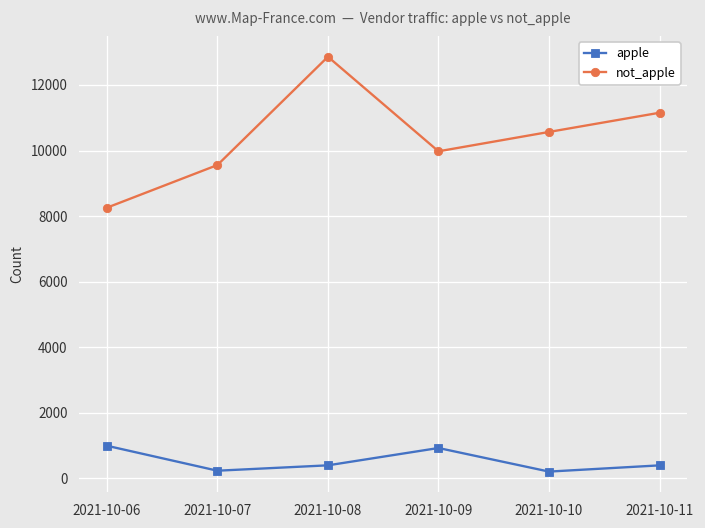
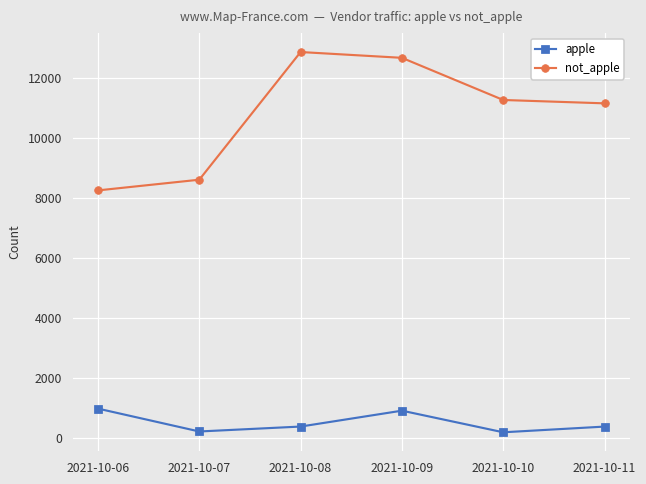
not_apple, 2021-10-07: 9600 -> 8600
not_apple, 2021-10-09: 10000 -> 12700
not_apple, 2021-10-10: 10600 -> 11300
